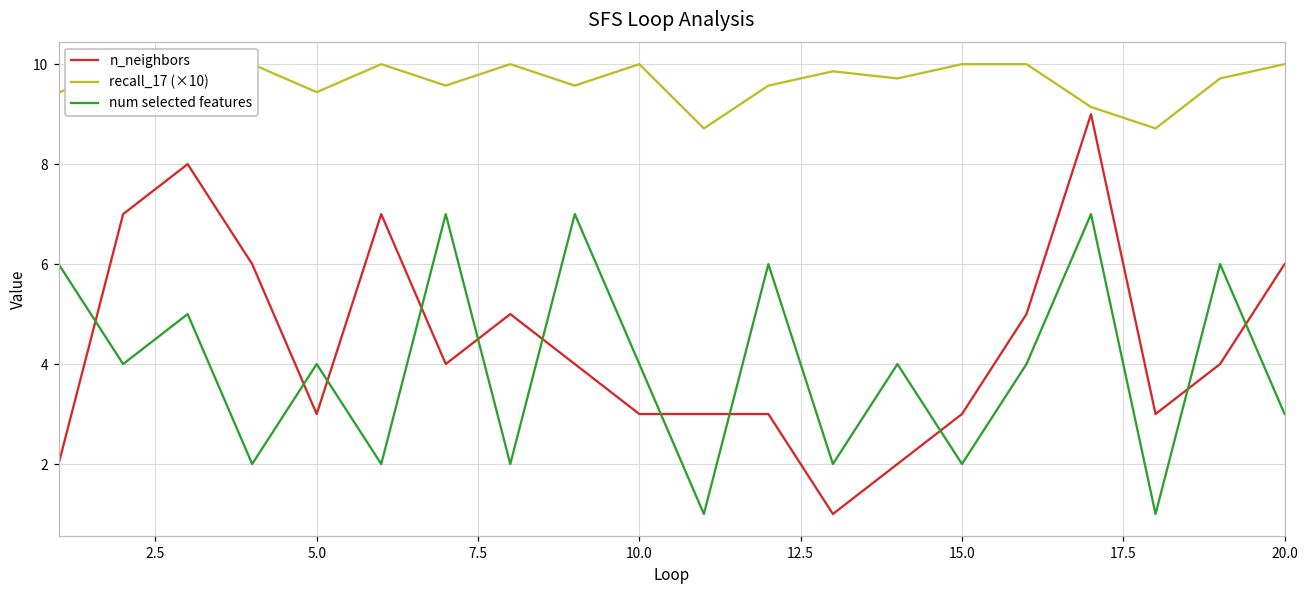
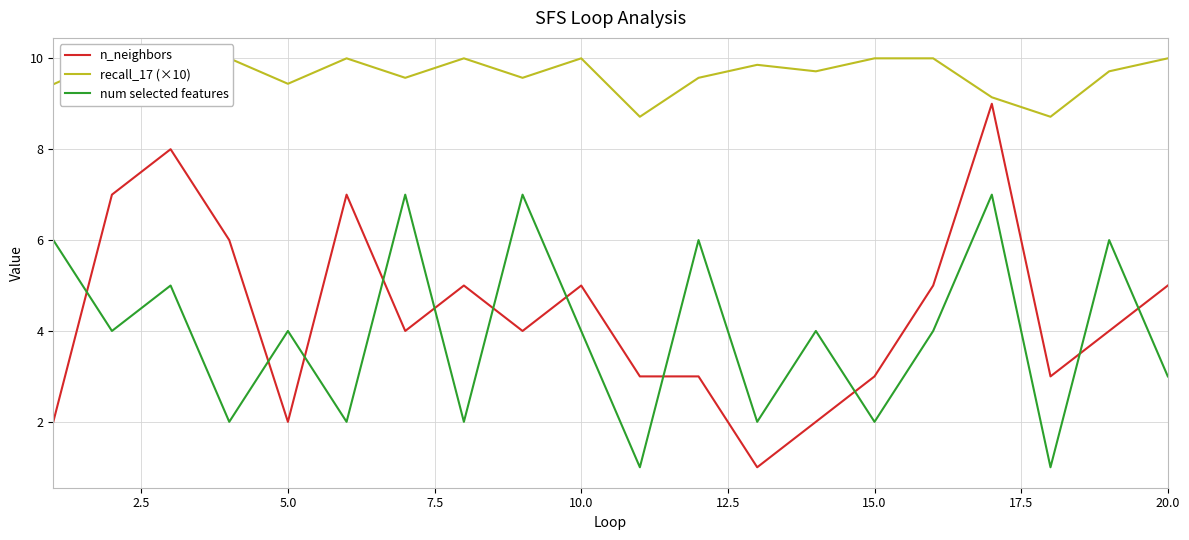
n_neighbors, 5.0: 3 -> 2
n_neighbors, 10.0: 3 -> 5
n_neighbors, 20.0: 6 -> 5
